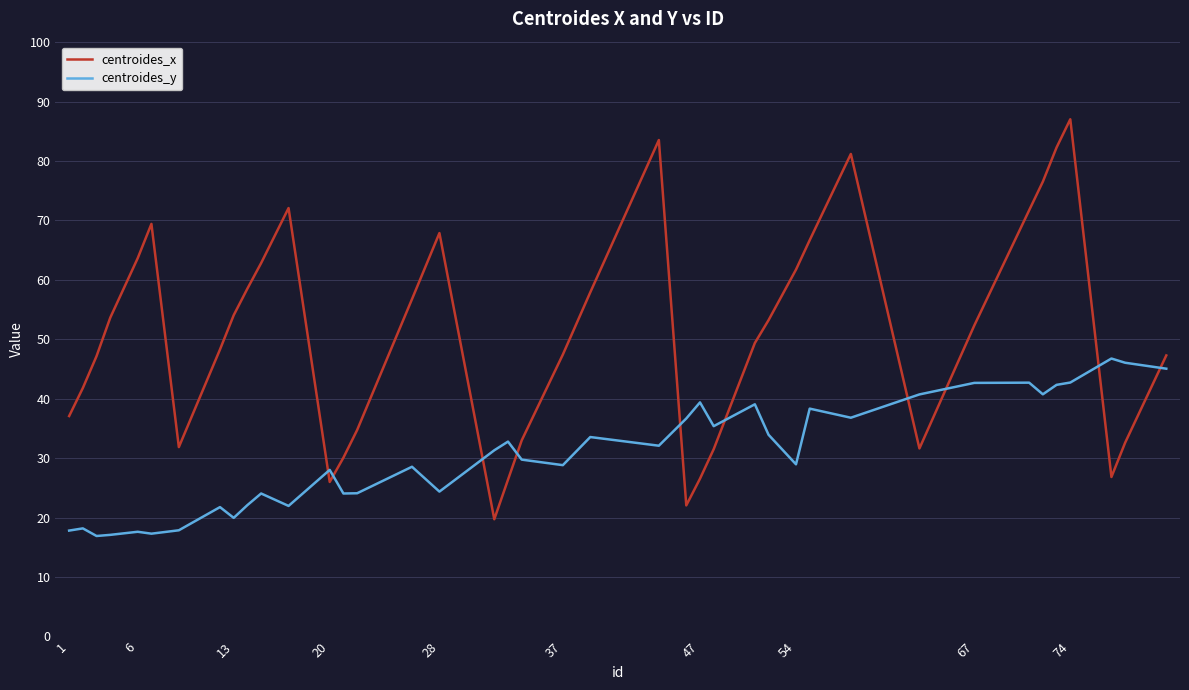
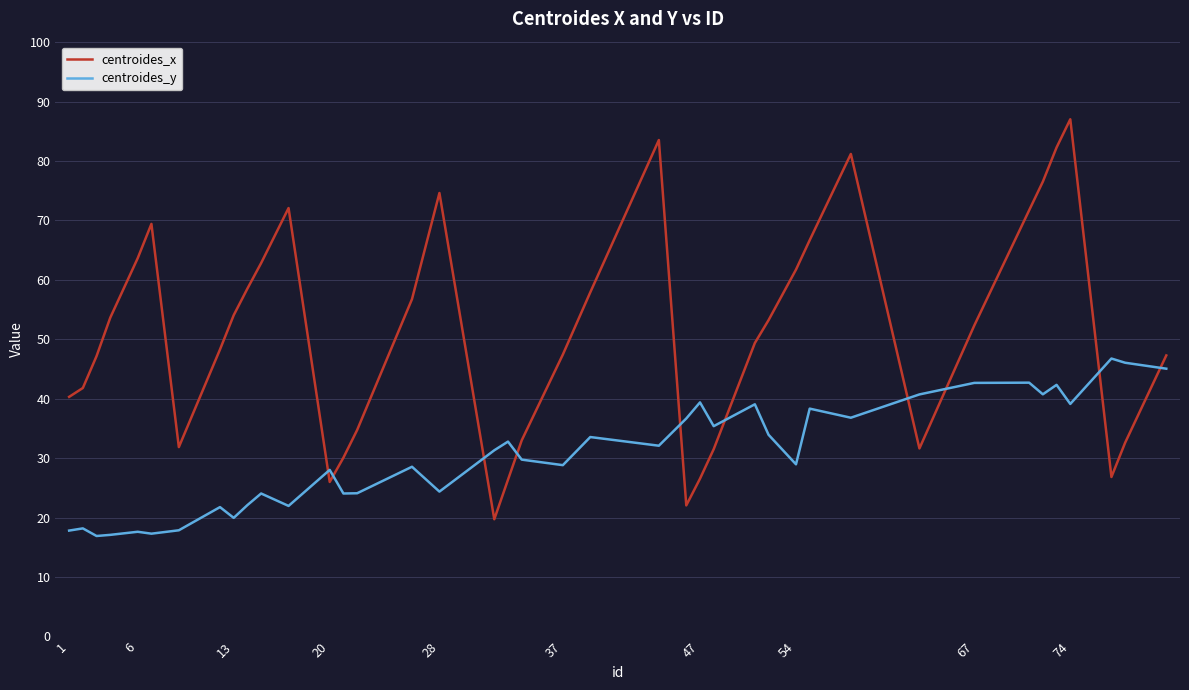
centroides_x, 1: 37 -> 40
centroides_x, 28: 68 -> 75
centroides_y, 74: 43 -> 39
